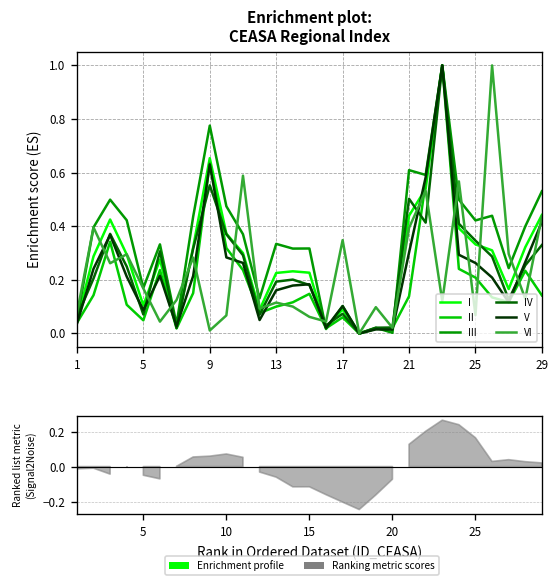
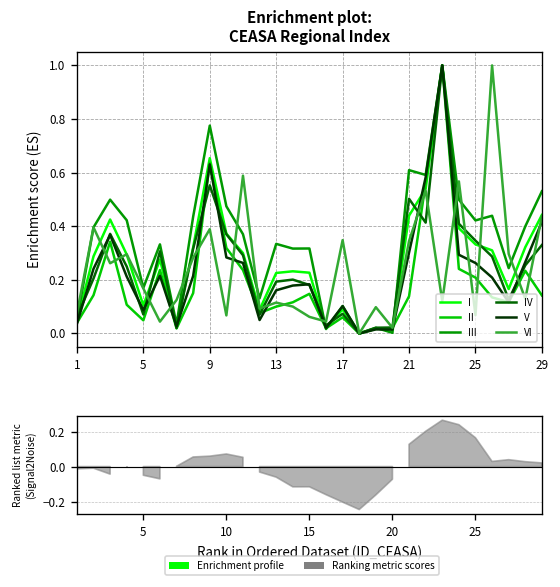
VI, 9: 0.01 -> 0.39
VI, 21: 0.39 -> 0.35
